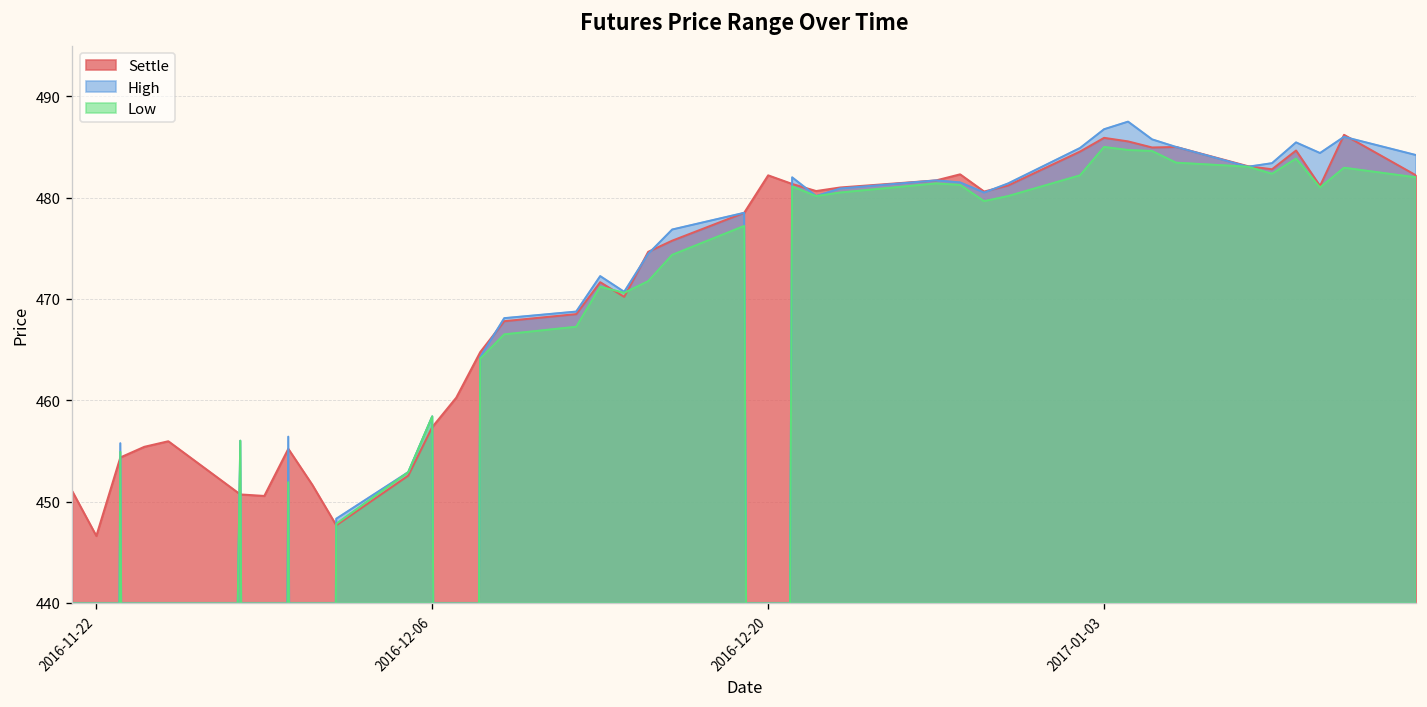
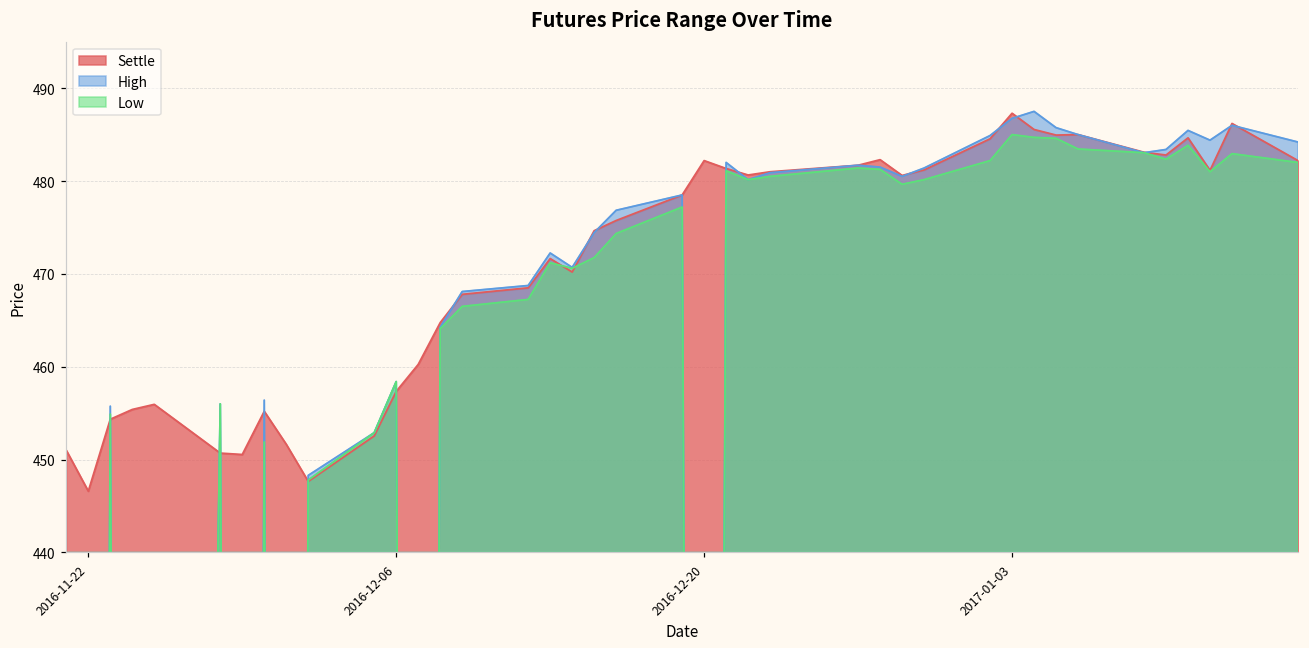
Settle, 2017-01-03: 486 -> 487
